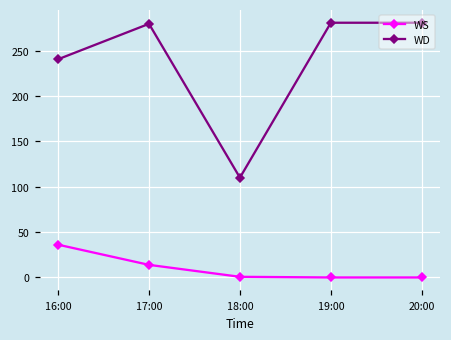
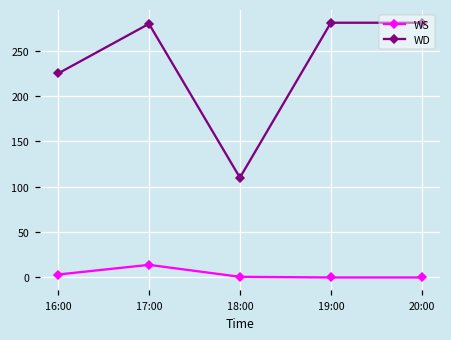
WS, 16:00: 40 -> 0
WD, 16:00: 240 -> 230
